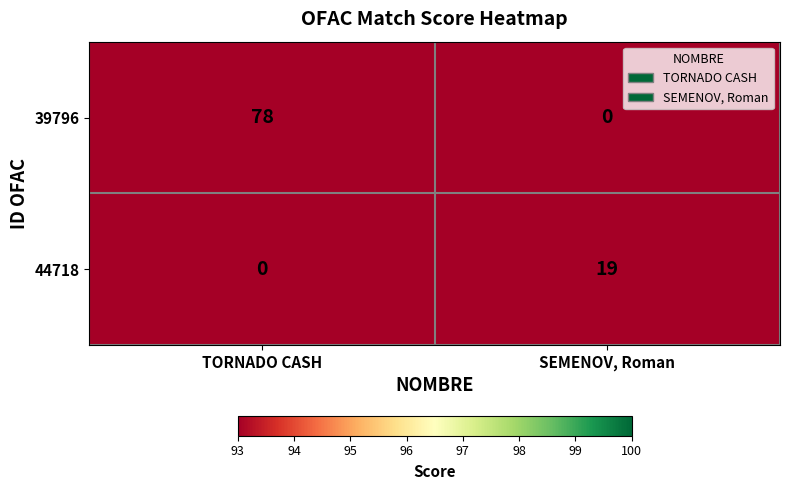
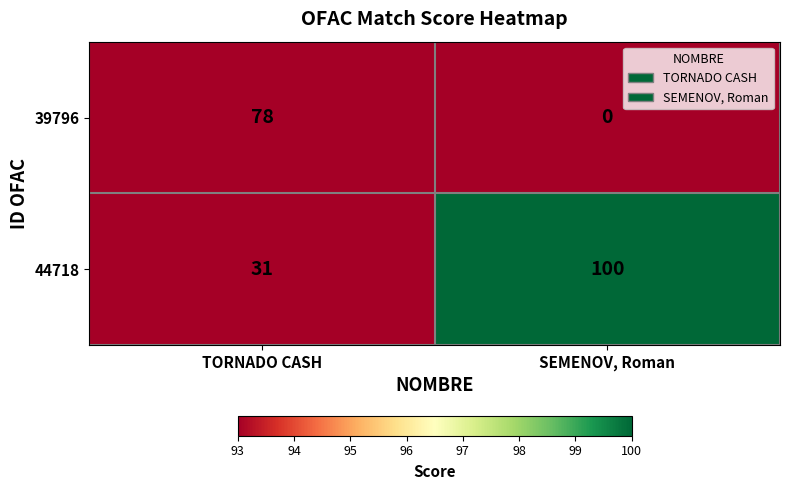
44718, TORNADO CASH: 0 -> 31
44718, SEMENOV, Roman: 19 -> 100
